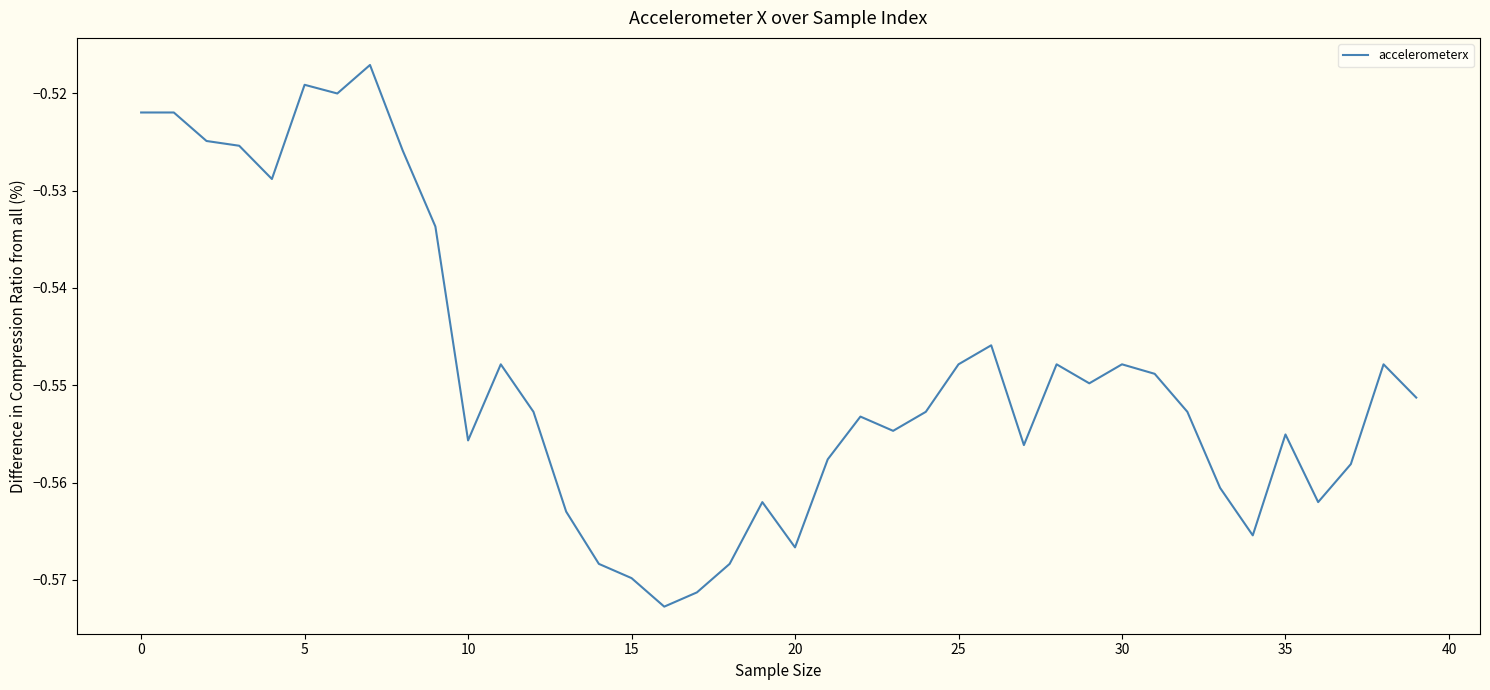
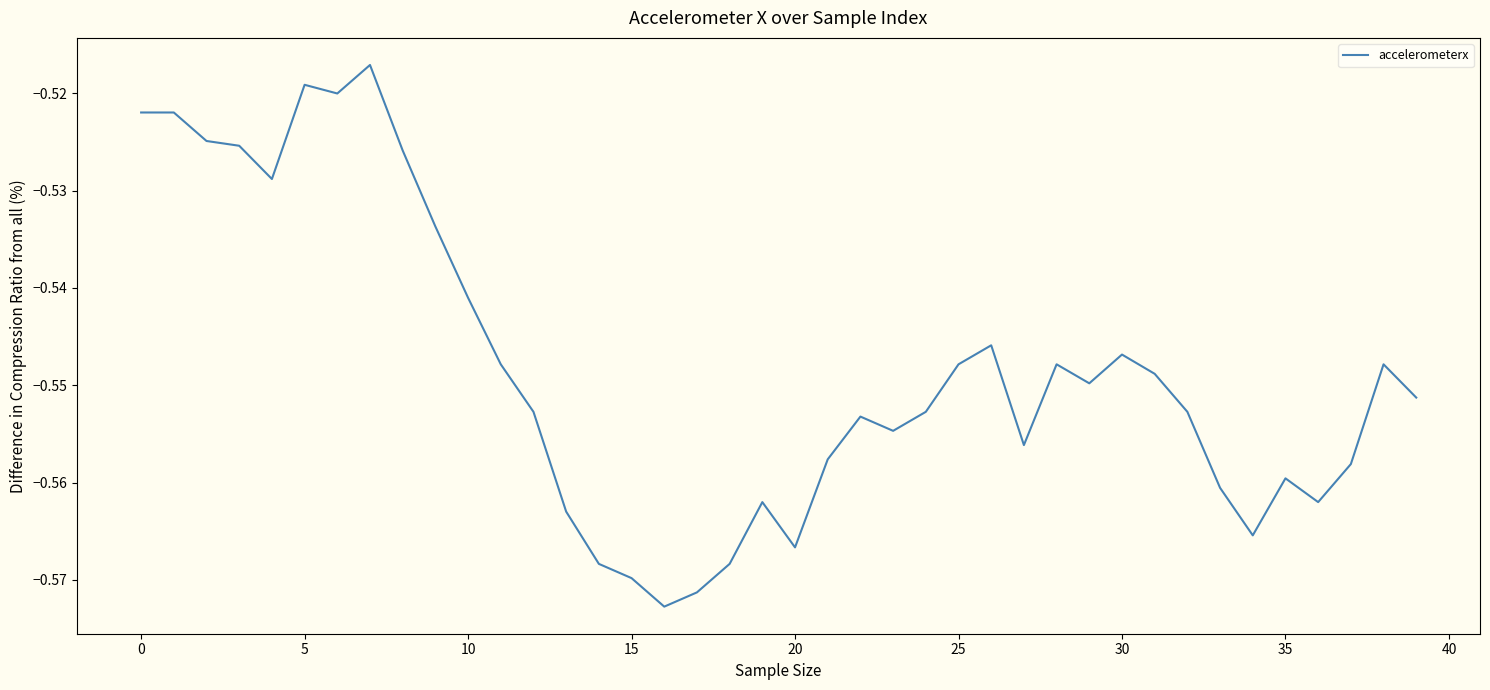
10: -0.556 -> -0.541
30: -0.548 -> -0.547
35: -0.555 -> -0.560
